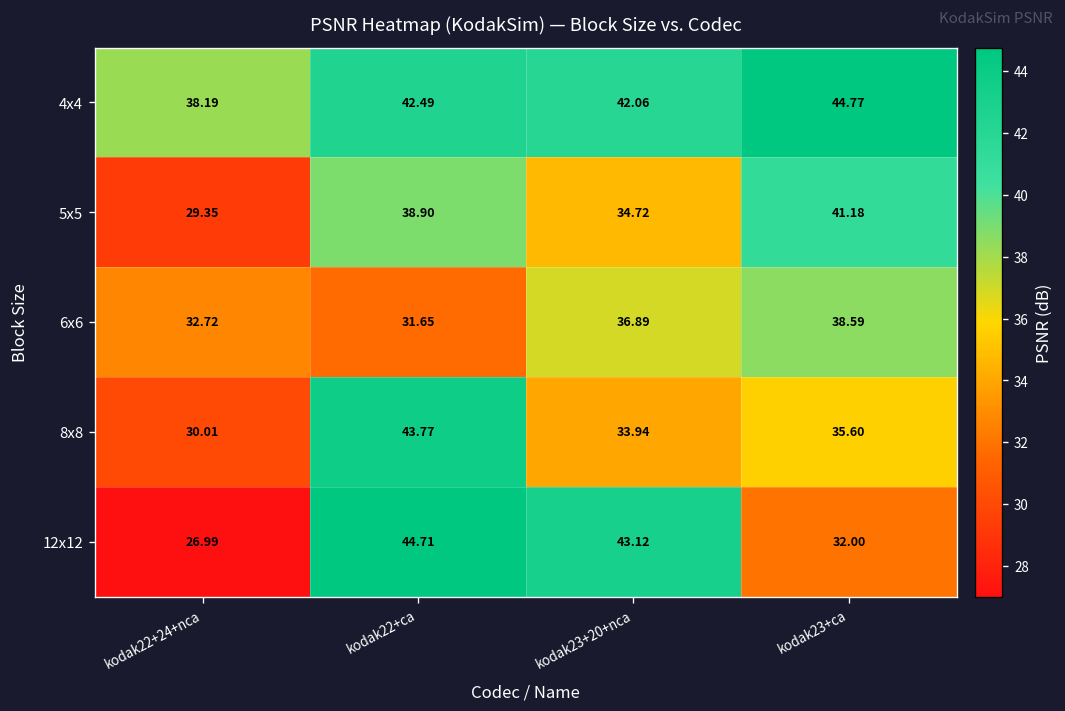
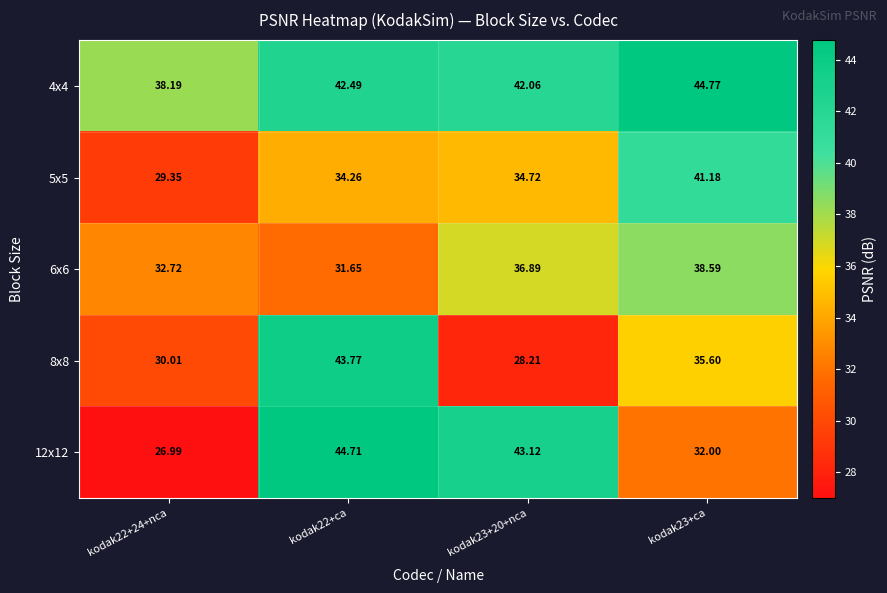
5x5, kodak22+ca: 38.90 -> 34.26
8x8, kodak23+20+nca: 33.94 -> 28.21
